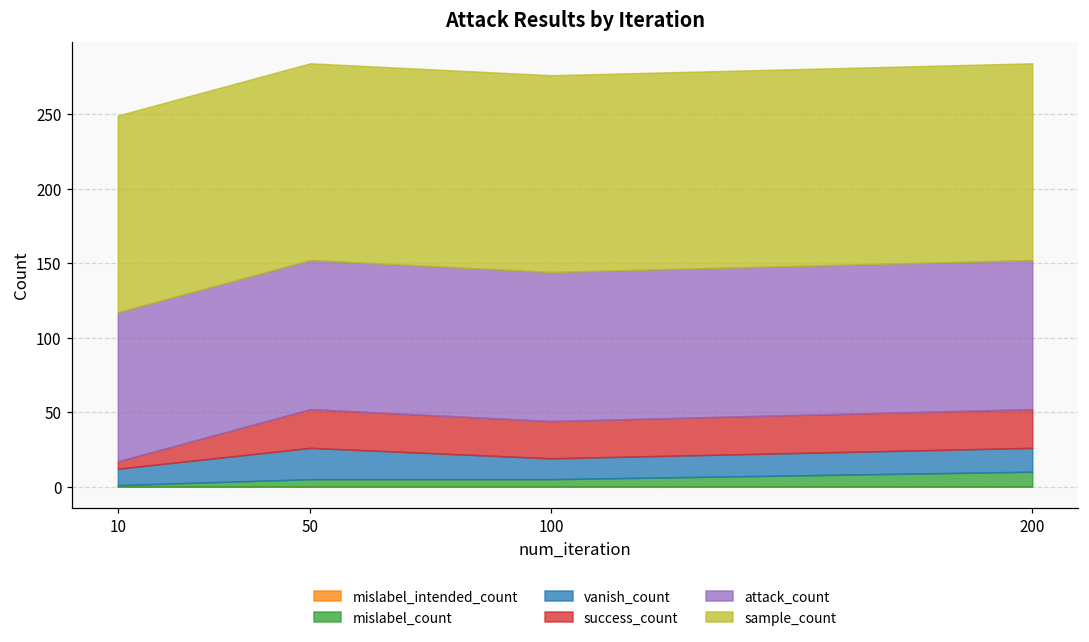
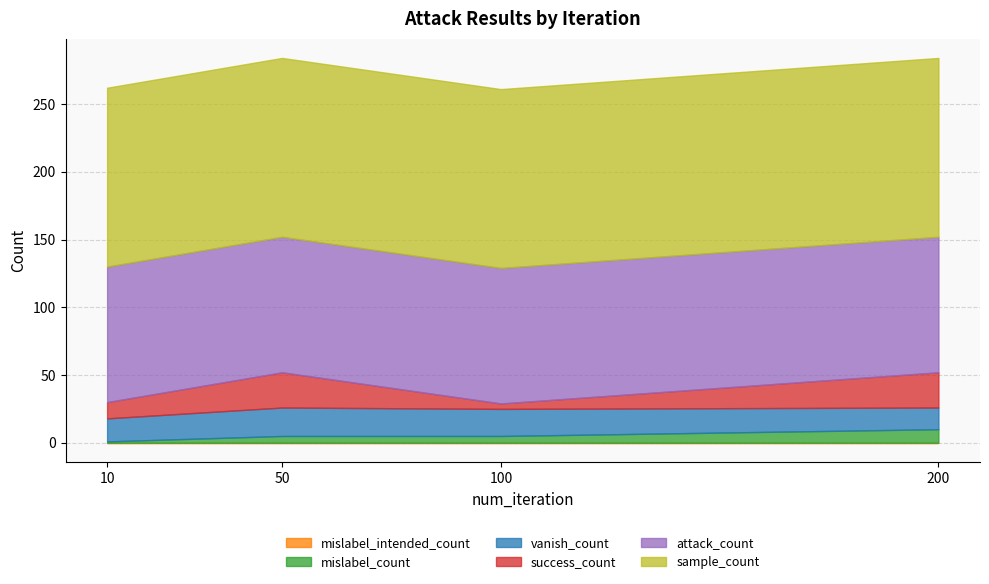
vanish_count, 10: 11 -> 17
success_count, 10: 5 -> 12
vanish_count, 100: 14 -> 20
success_count, 100: 25 -> 4
